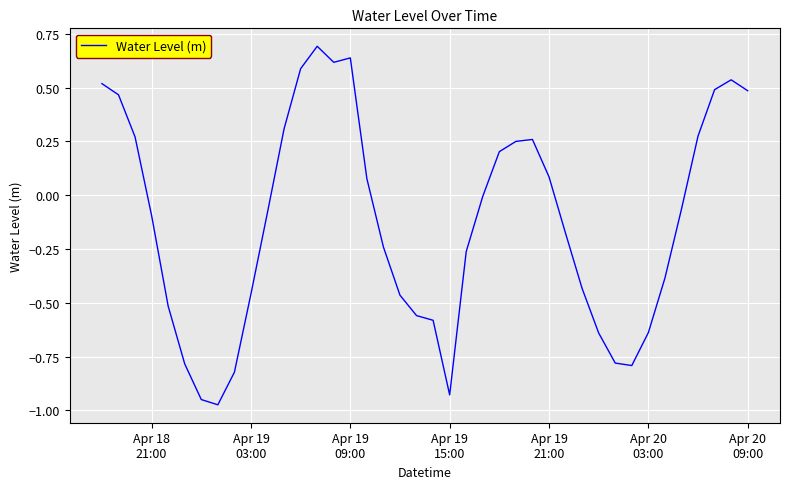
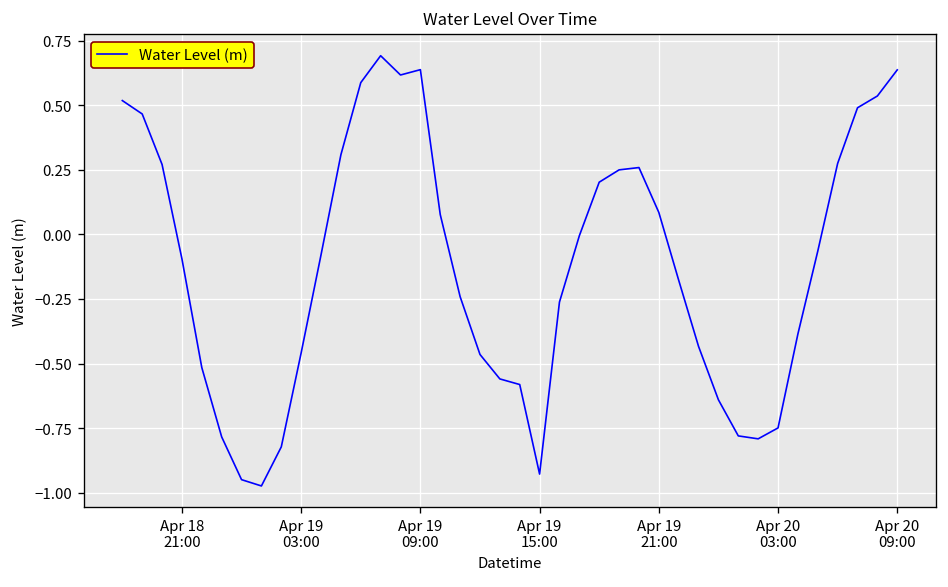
Apr 20 03:00: -0.64 -> -0.75
Apr 20 09:00: 0.49 -> 0.64
